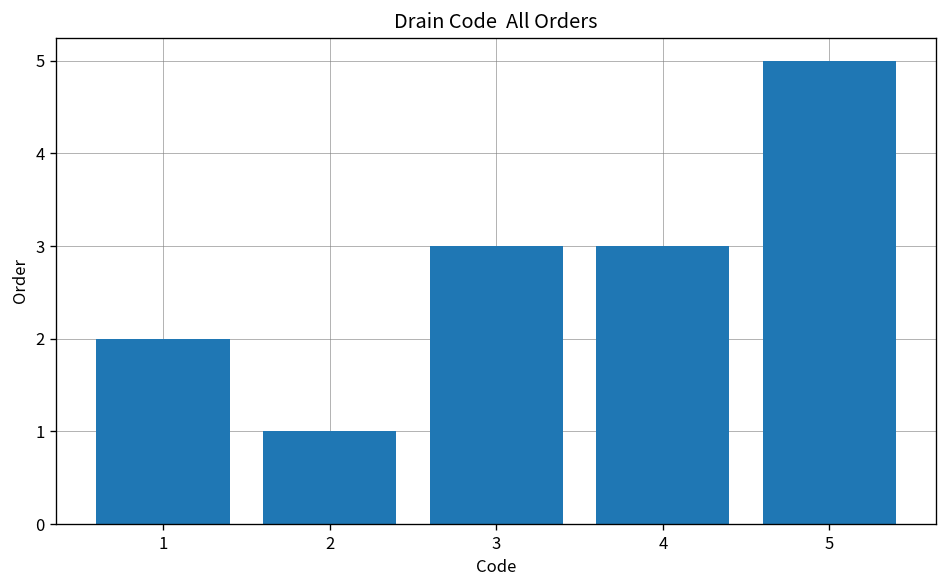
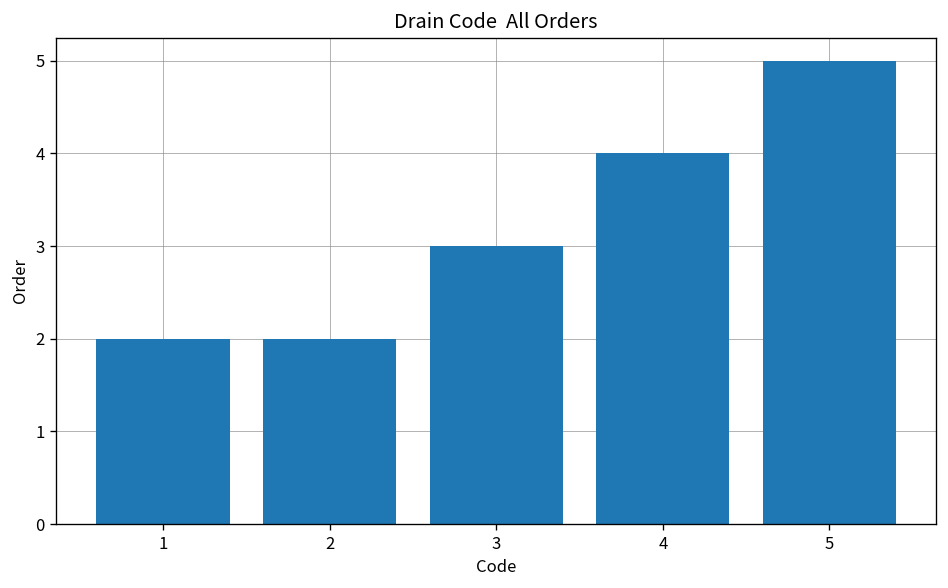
2: 1 -> 2
4: 3 -> 4
